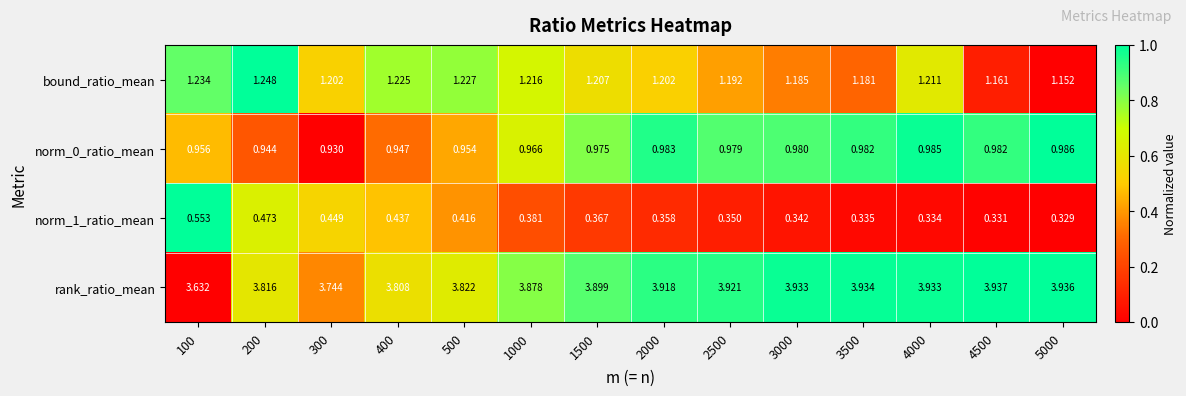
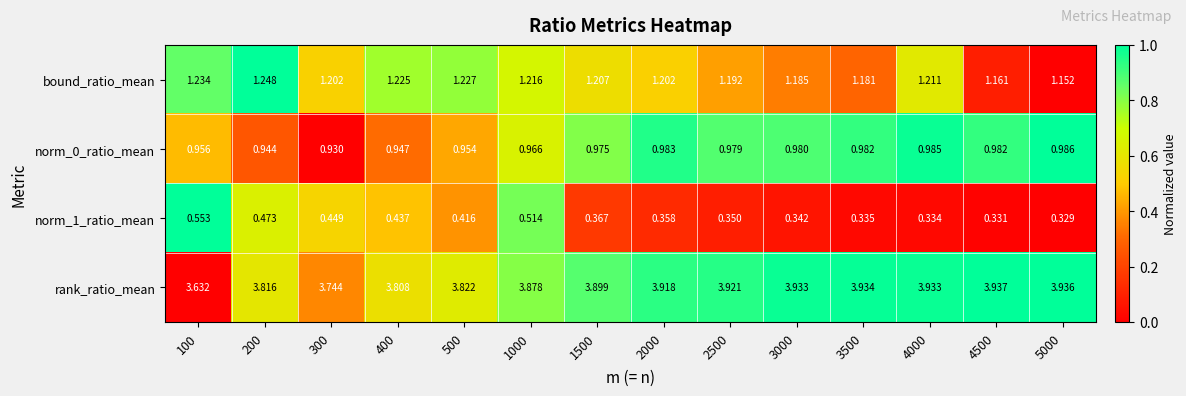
norm_1_ratio_mean, 1000: 0.381 -> 0.514
